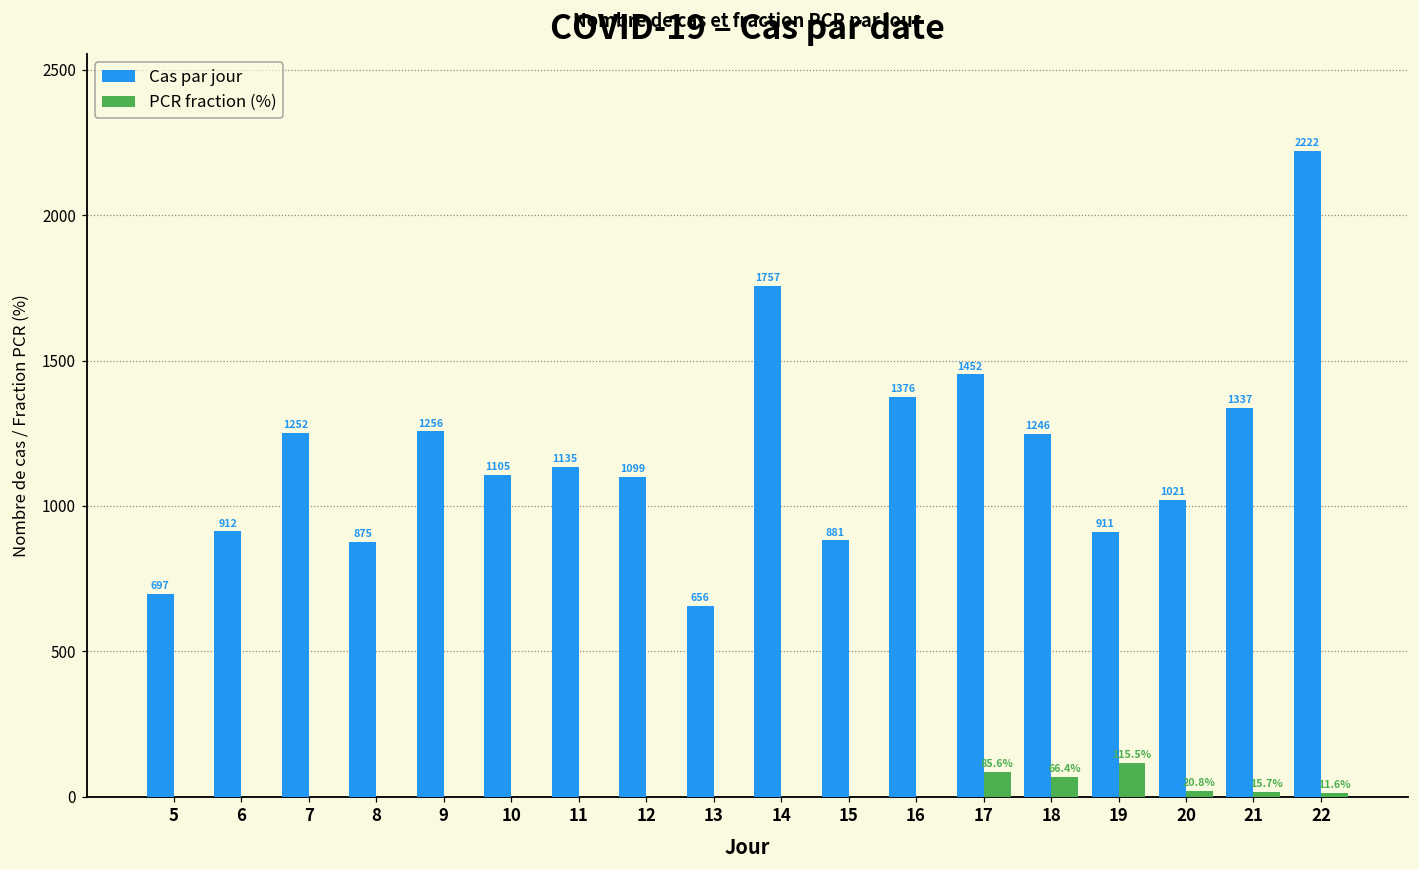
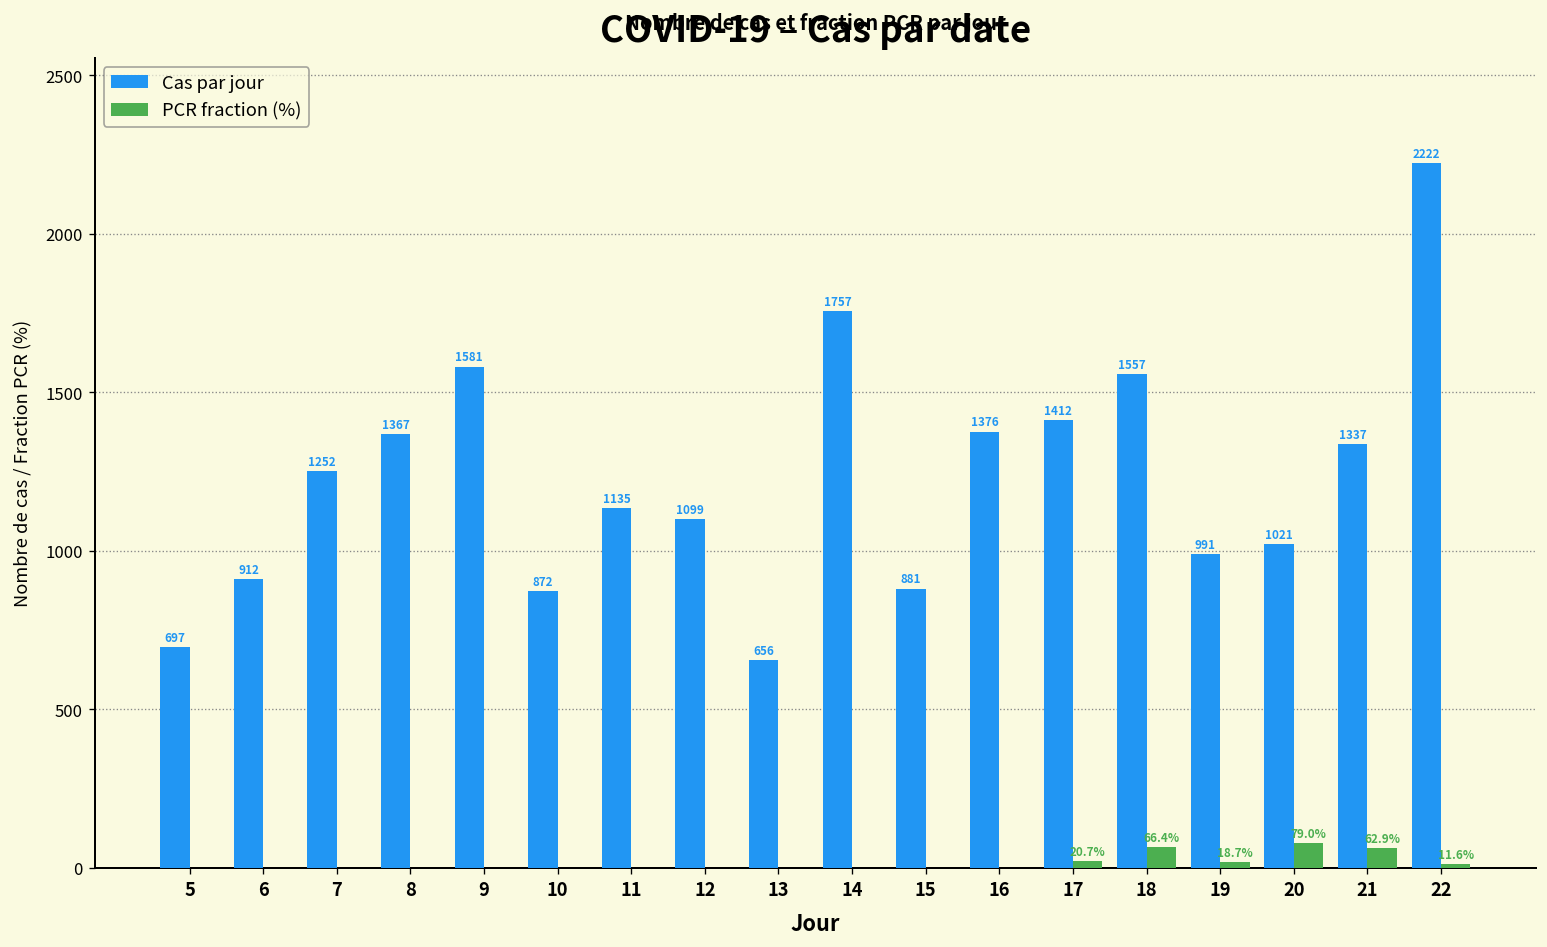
Cas par jour, 8: 875 -> 1367
Cas par jour, 9: 1256 -> 1581
Cas par jour, 10: 1105 -> 872
Cas par jour, 17: 1452 -> 1412
PCR fraction (%), 17: 85.6% -> 20.7%
Cas par jour, 18: 1246 -> 1557
Cas par jour, 19: 911 -> 991
PCR fraction (%), 19: 115.5% -> 18.7%
PCR fraction (%), 20: 20.8% -> 79.0%
PCR fraction (%), 21: 15.7% -> 62.9%
